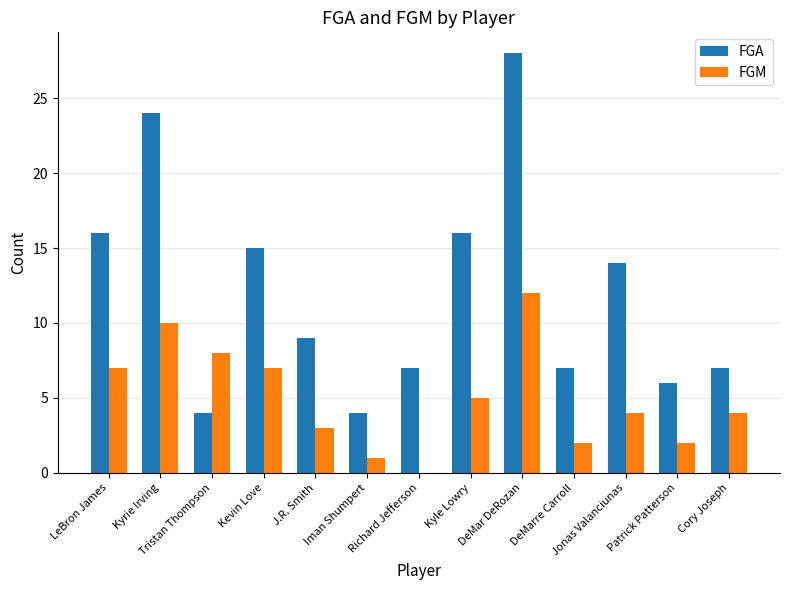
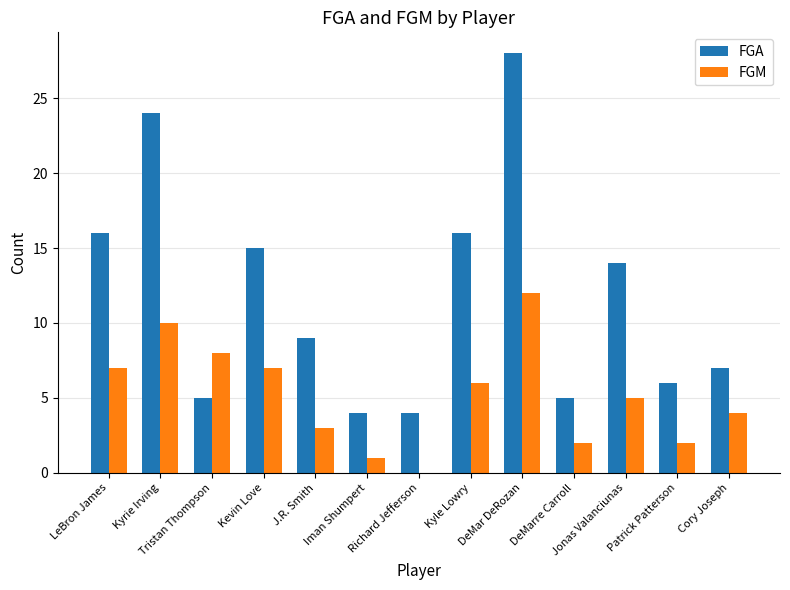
FGA, Tristan Thompson: 4 -> 5
FGA, Richard Jefferson: 7 -> 4
FGM, Kyle Lowry: 5 -> 6
FGA, DeMarre Carroll: 7 -> 5
FGM, Jonas Valanciunas: 4 -> 5
